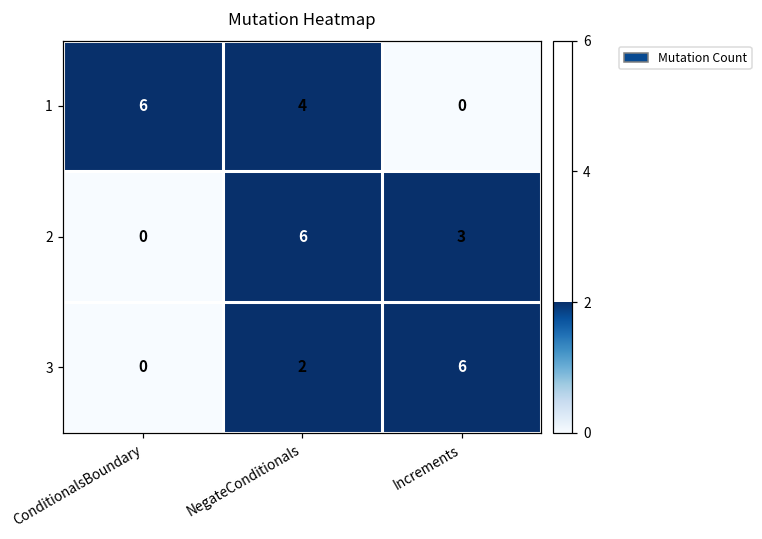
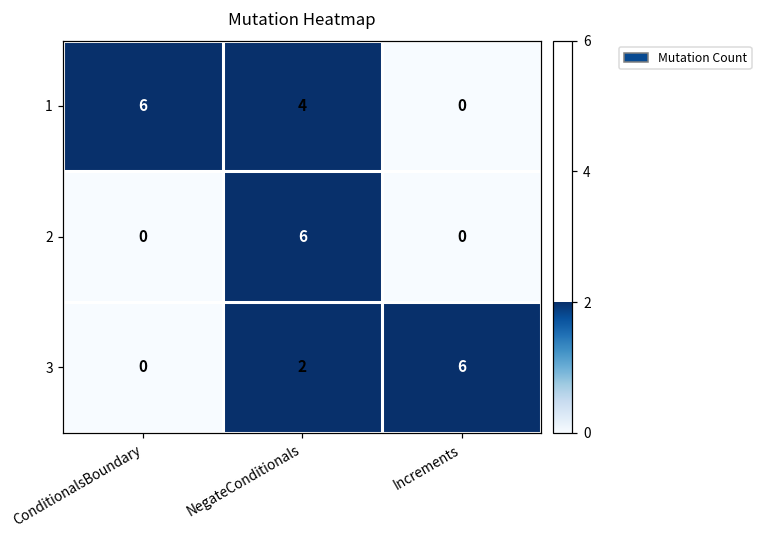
2, Increments: 3 -> 0
